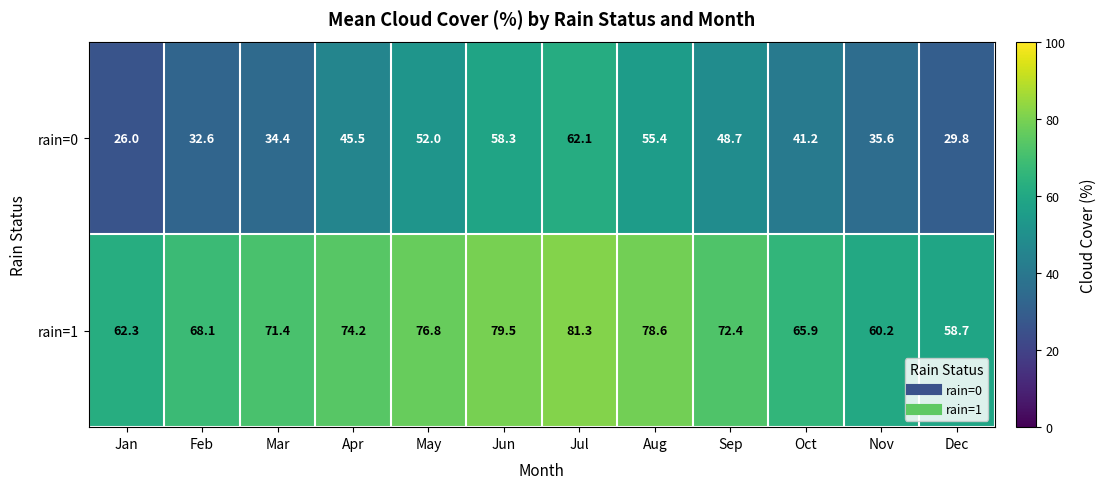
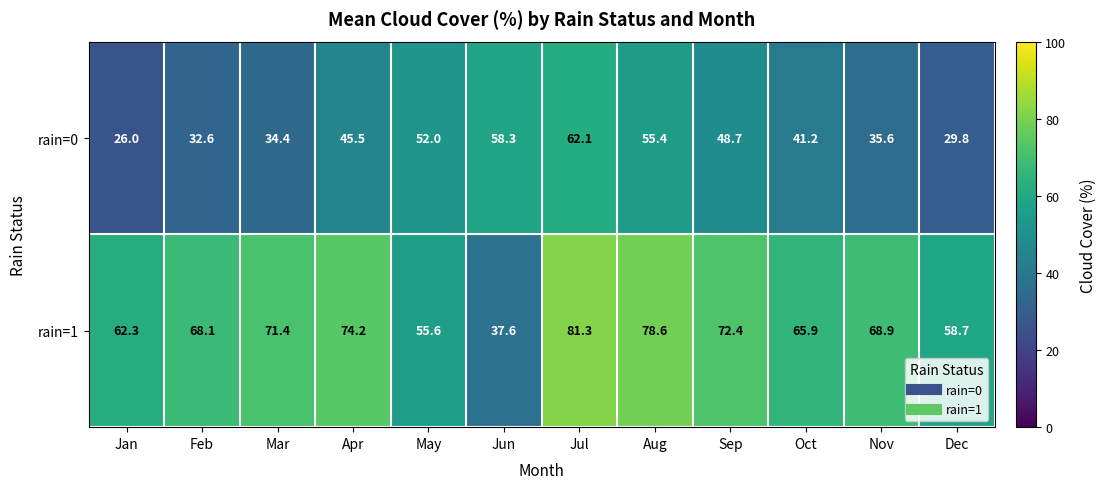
rain=1, May: 76.8 -> 55.6
rain=1, Jun: 79.5 -> 37.6
rain=1, Nov: 60.2 -> 68.9
